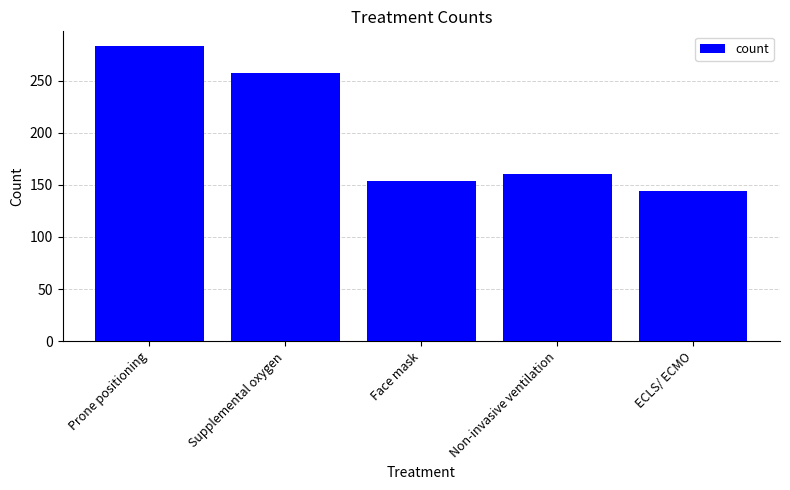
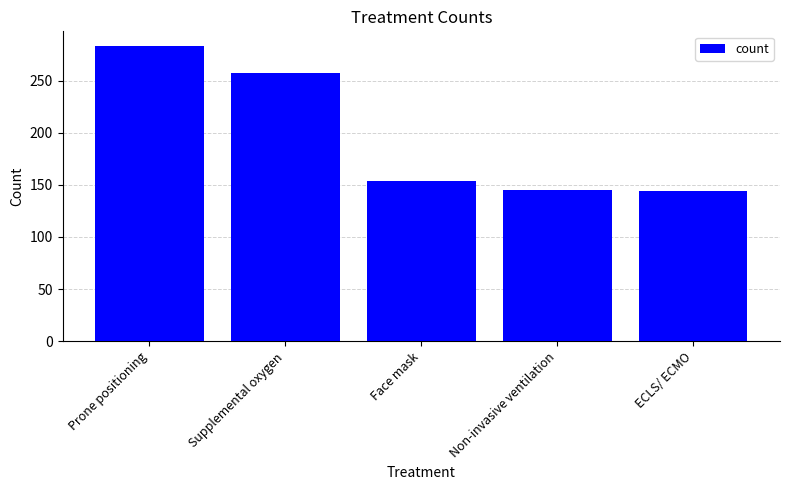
Non-invasive ventilation: 160 -> 145
